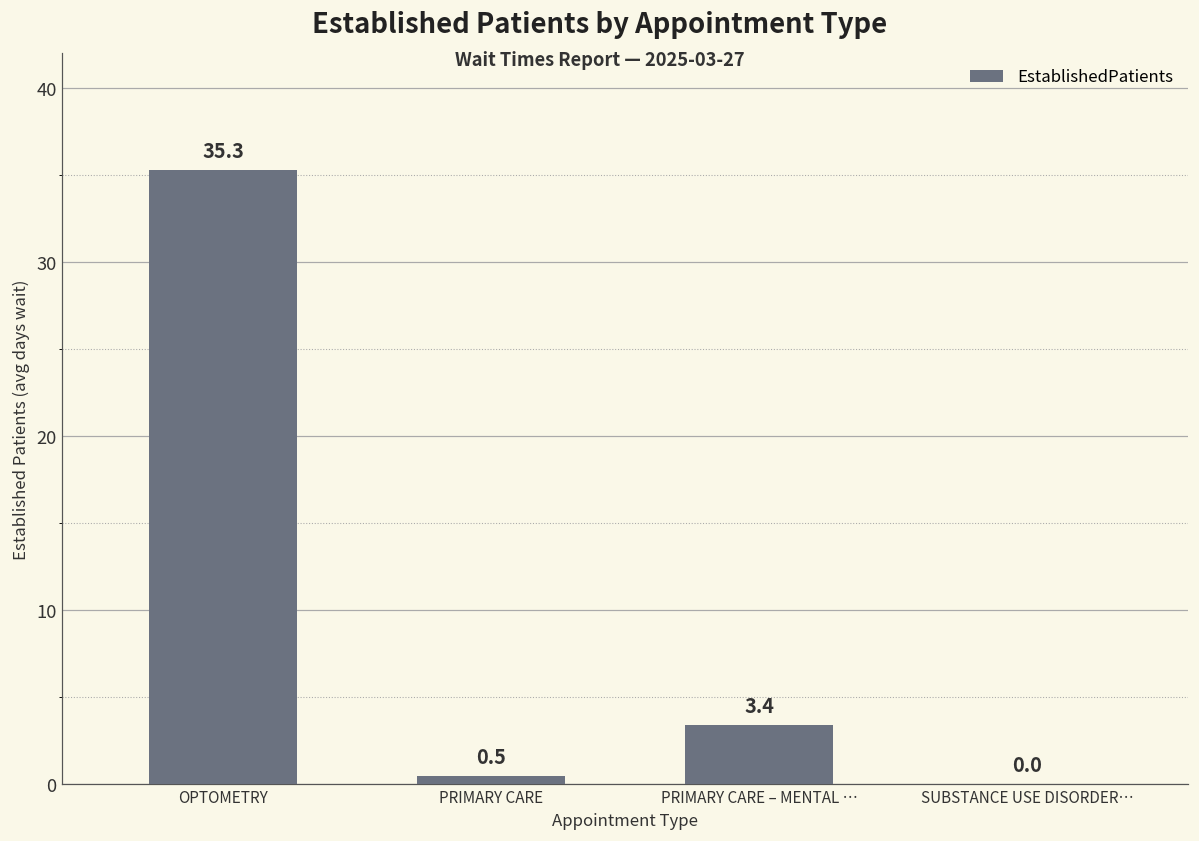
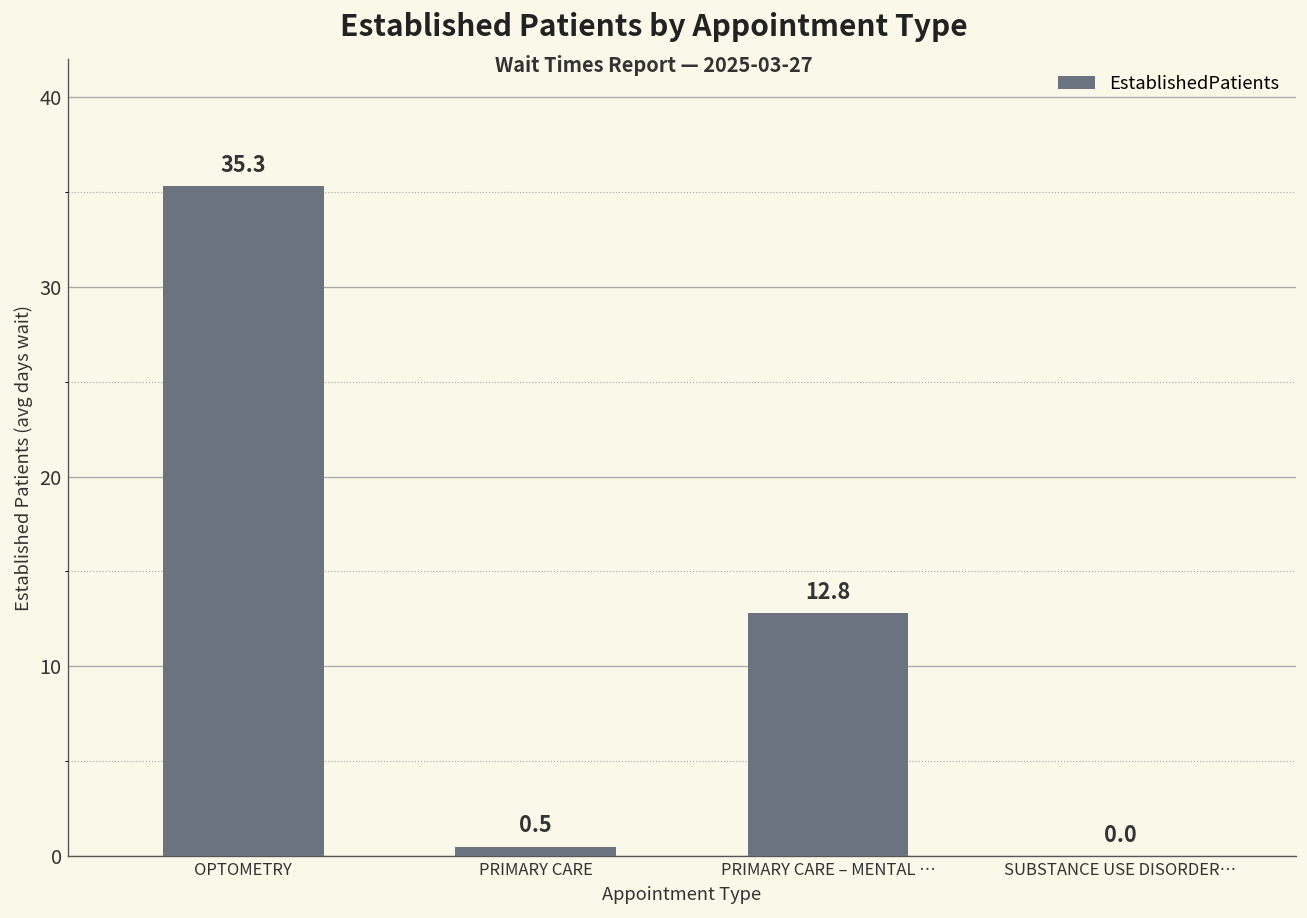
PRIMARY CARE – MENTAL …: 3.4 -> 12.8
